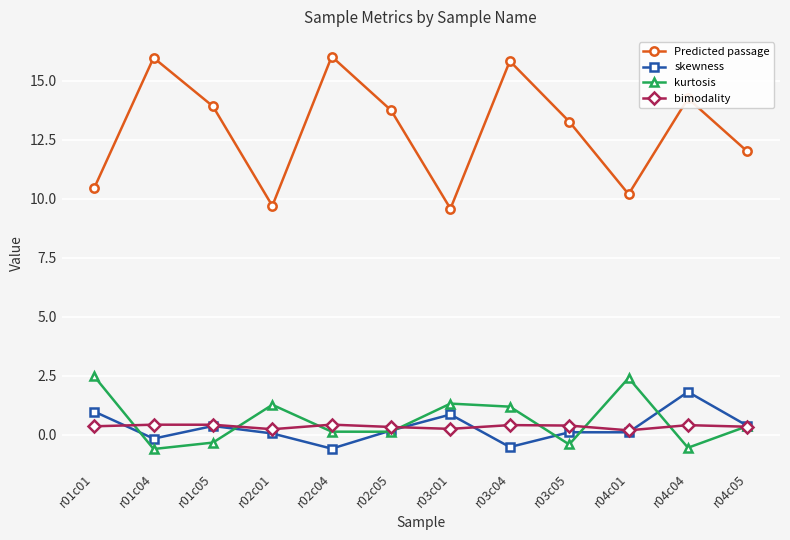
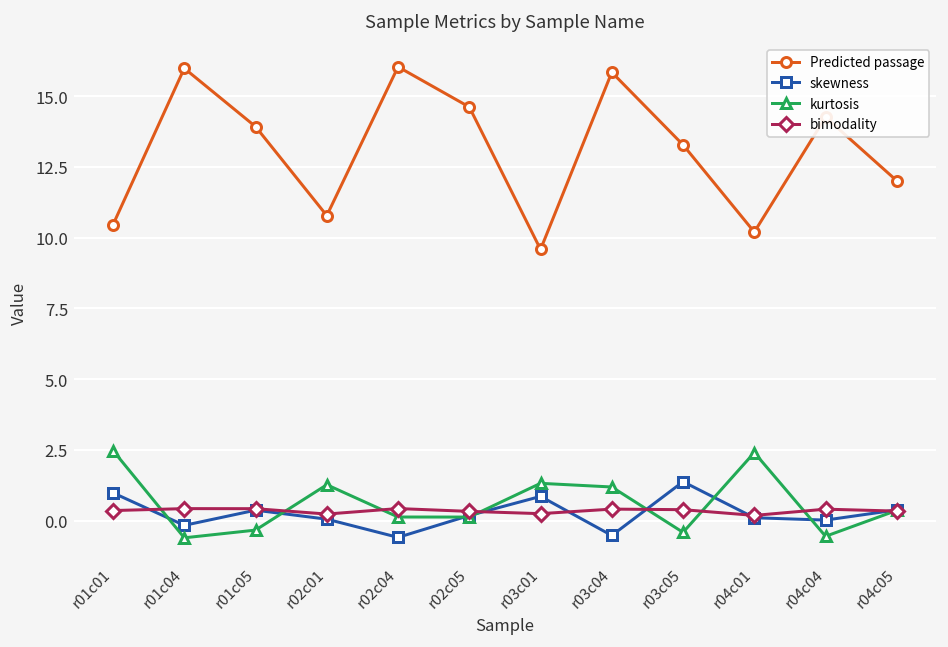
Predicted passage, r02c01: 9.7 -> 10.8
Predicted passage, r02c05: 13.8 -> 14.6
skewness, r03c05: 0.1 -> 1.4
skewness, r04c04: 1.8 -> 0.0
